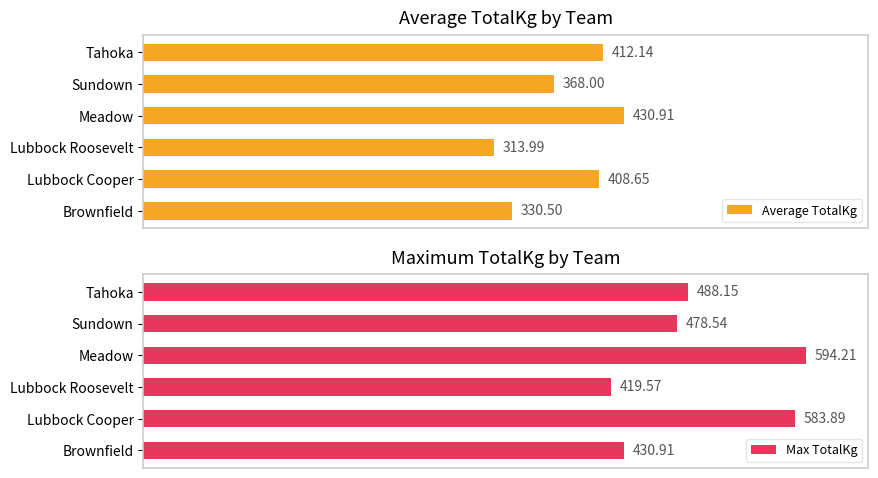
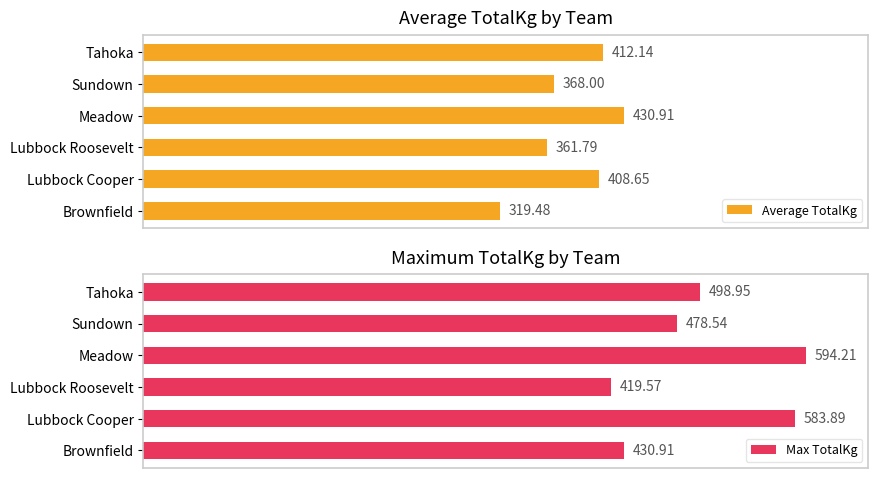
Average TotalKg by Team, Lubbock Roosevelt: 313.99 -> 361.79
Average TotalKg by Team, Brownfield: 330.50 -> 319.48
Maximum TotalKg by Team, Tahoka: 488.15 -> 498.95
